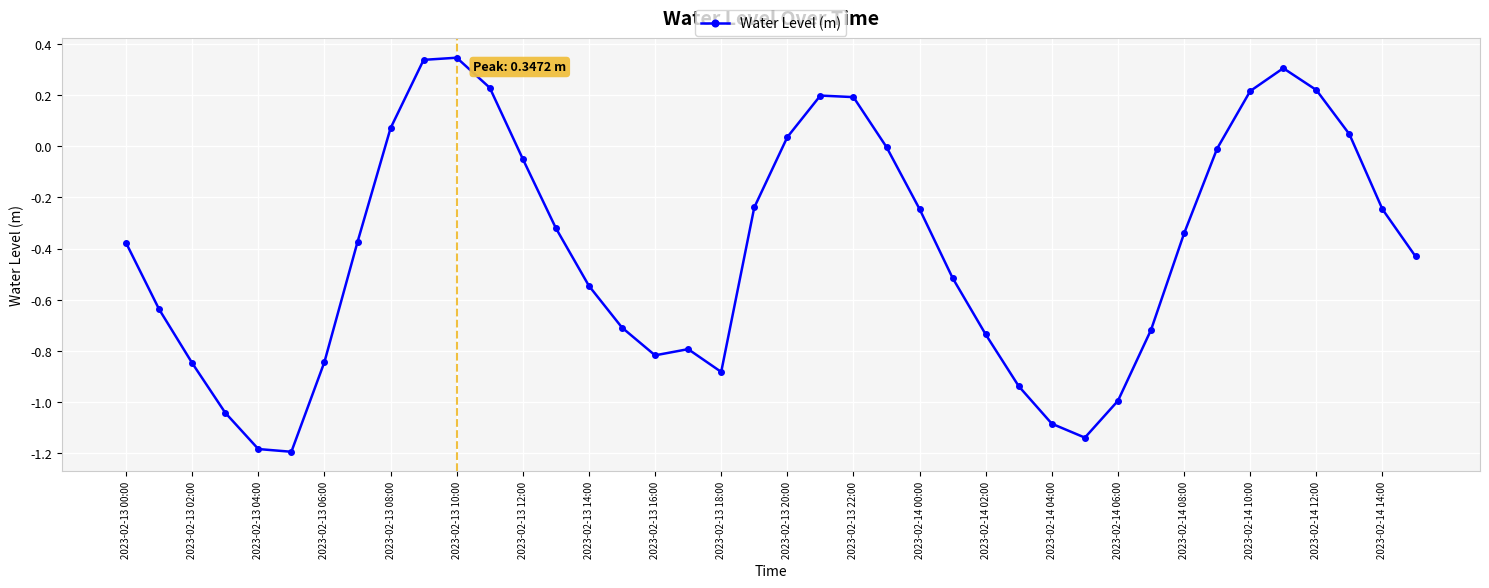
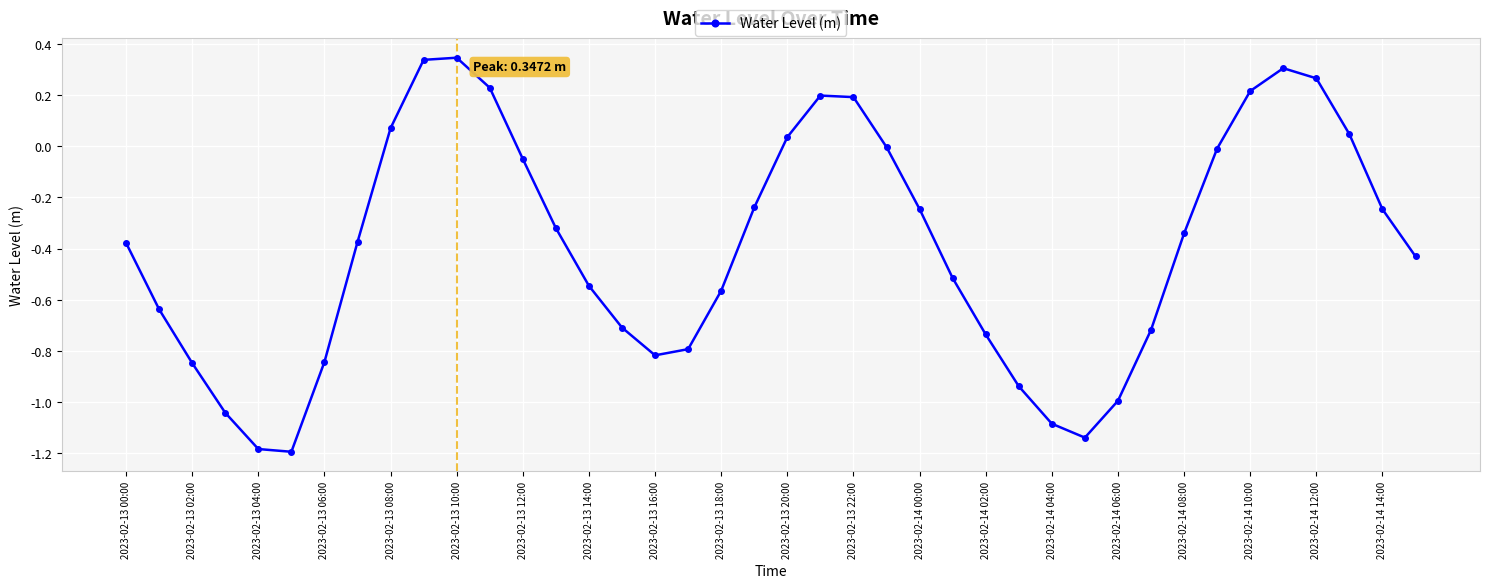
2023-02-13 18:00: -0.88 -> -0.56
2023-02-14 12:00: 0.22 -> 0.27
